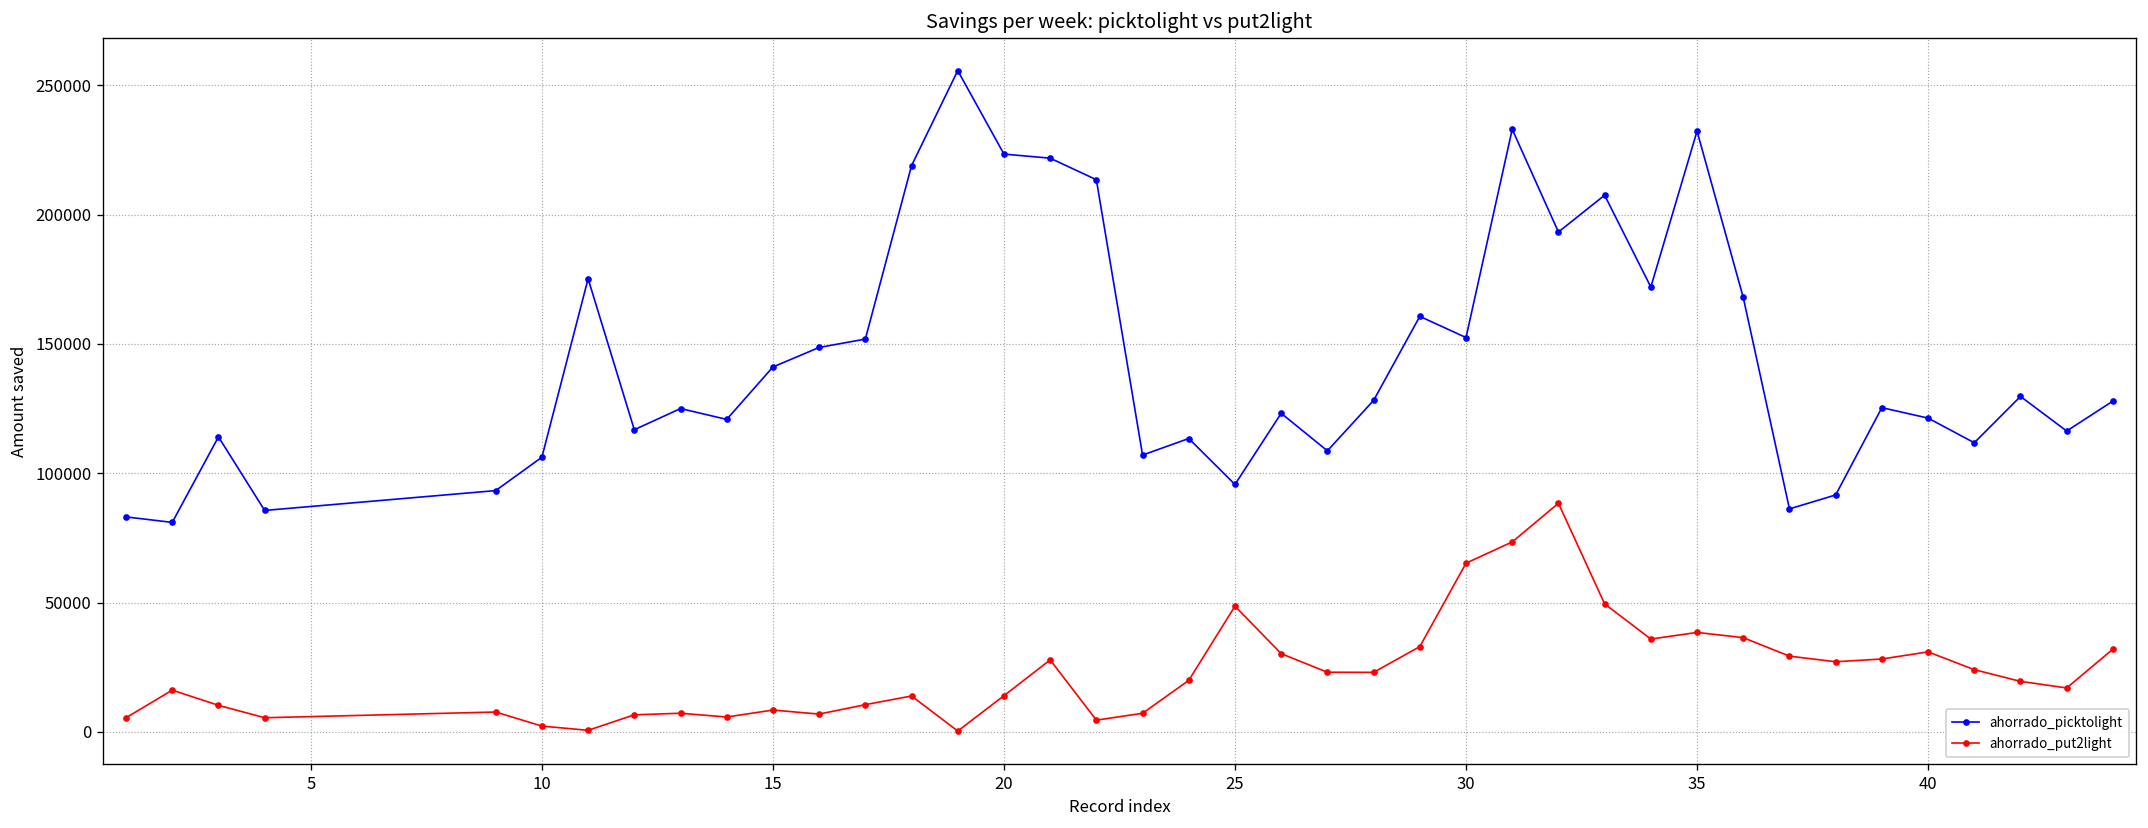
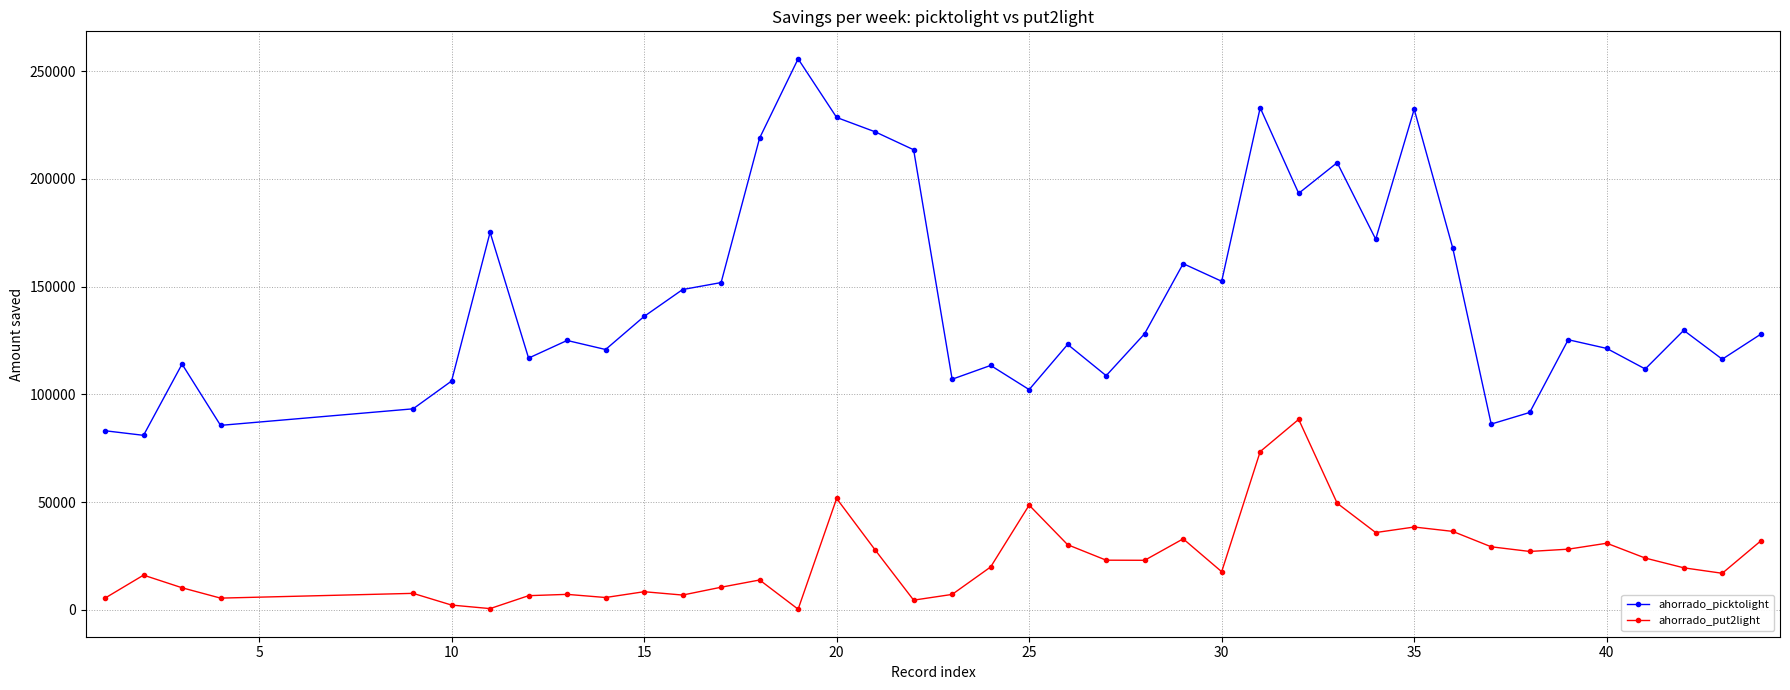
ahorrado_picktolight, 15: 141000 -> 136000
ahorrado_picktolight, 20: 223000 -> 229000
ahorrado_put2light, 20: 14000 -> 52000
ahorrado_picktolight, 25: 96000 -> 102000
ahorrado_put2light, 30: 65000 -> 18000
